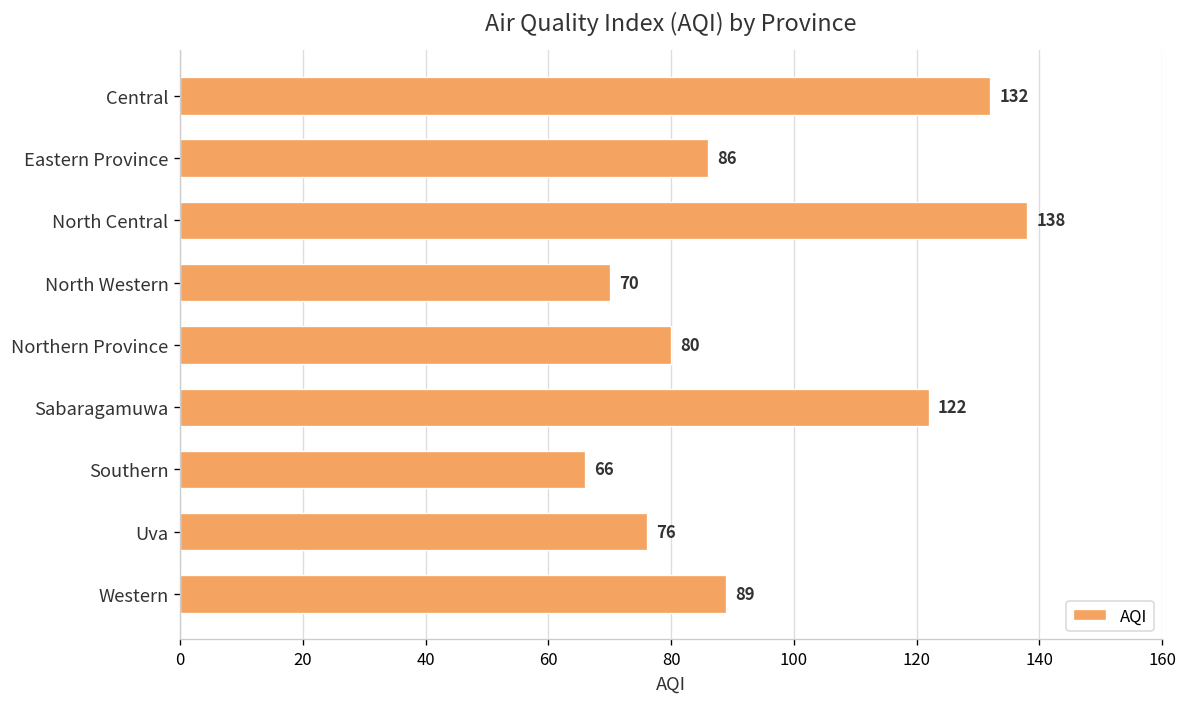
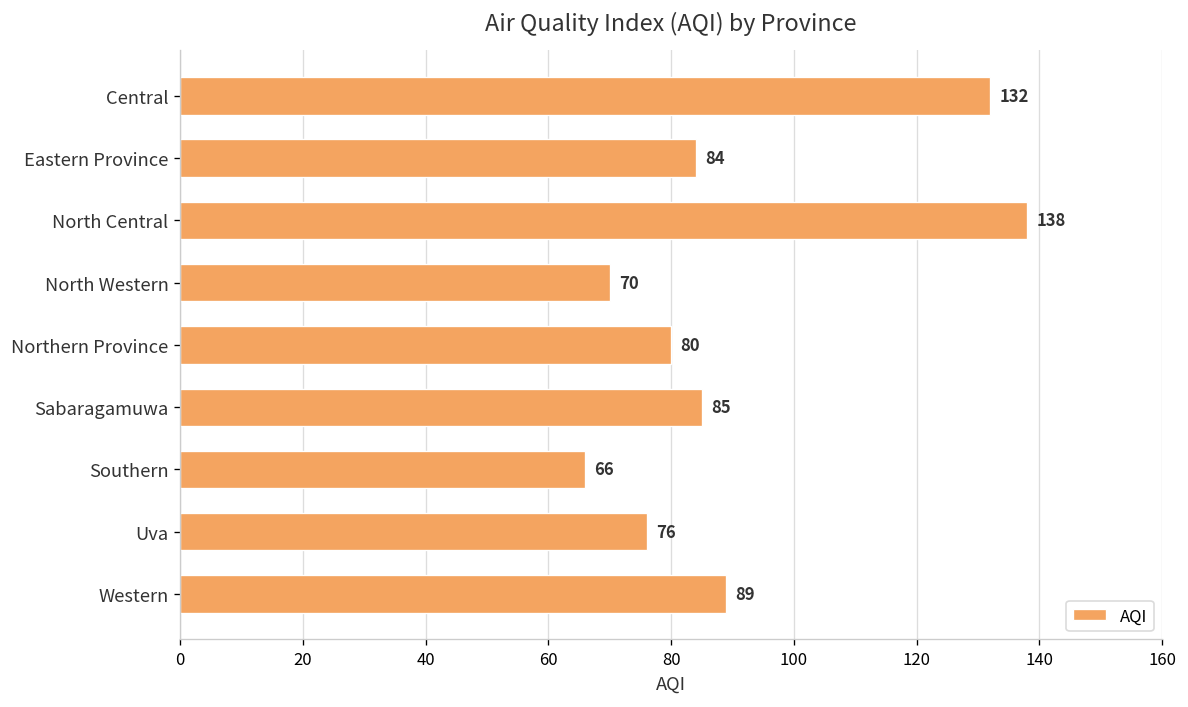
Eastern Province: 86 -> 84
Sabaragamuwa: 122 -> 85
